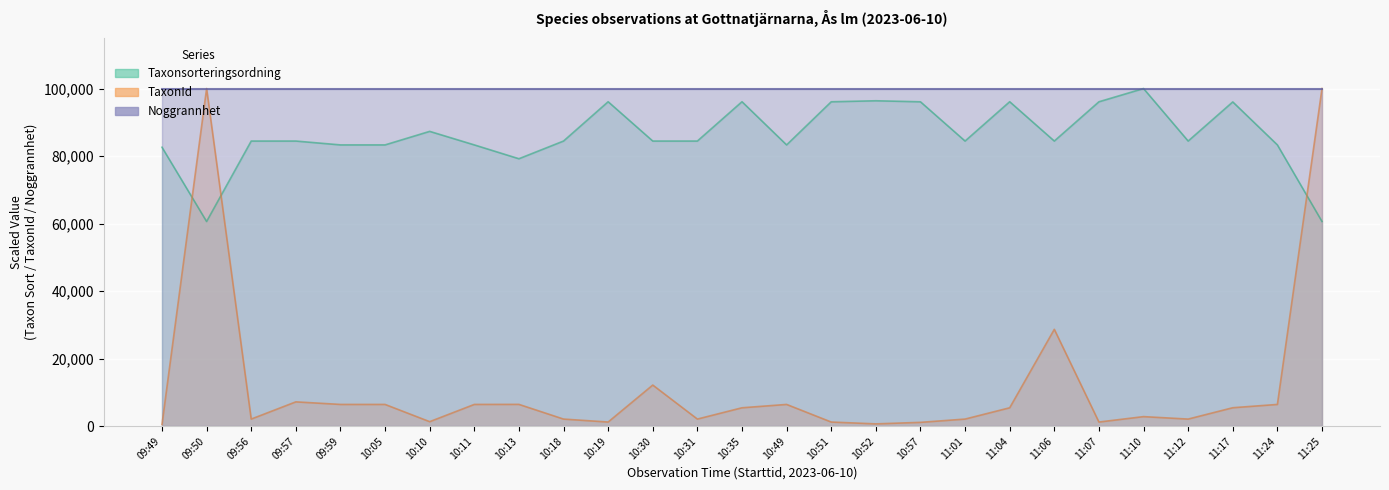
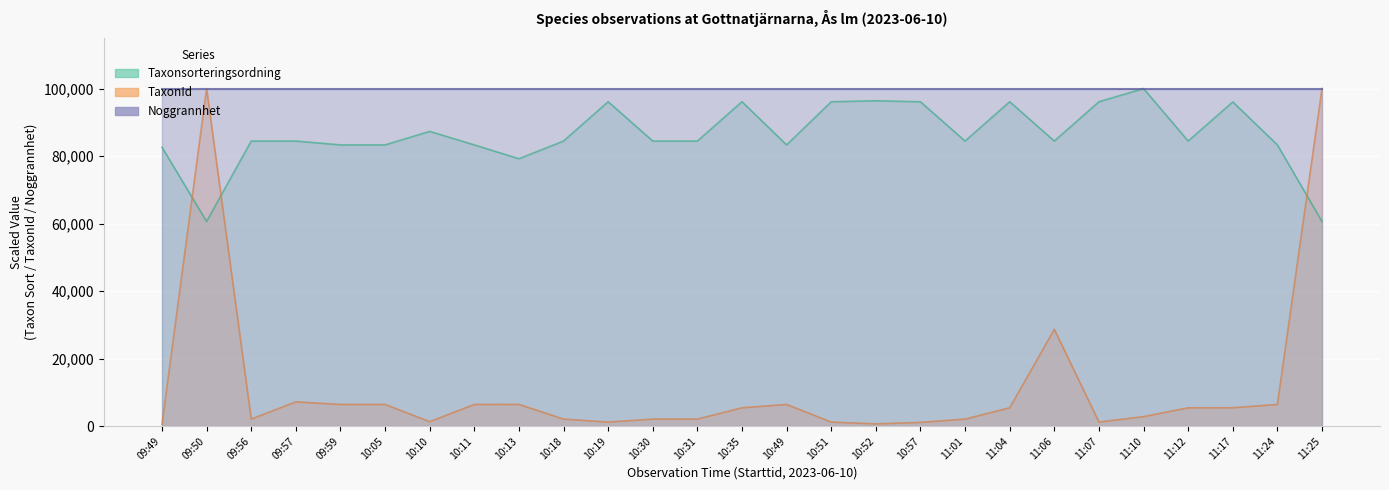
TaxonId, 10:30: 12,000 -> 2,000
TaxonId, 11:12: 2,000 -> 5,000
